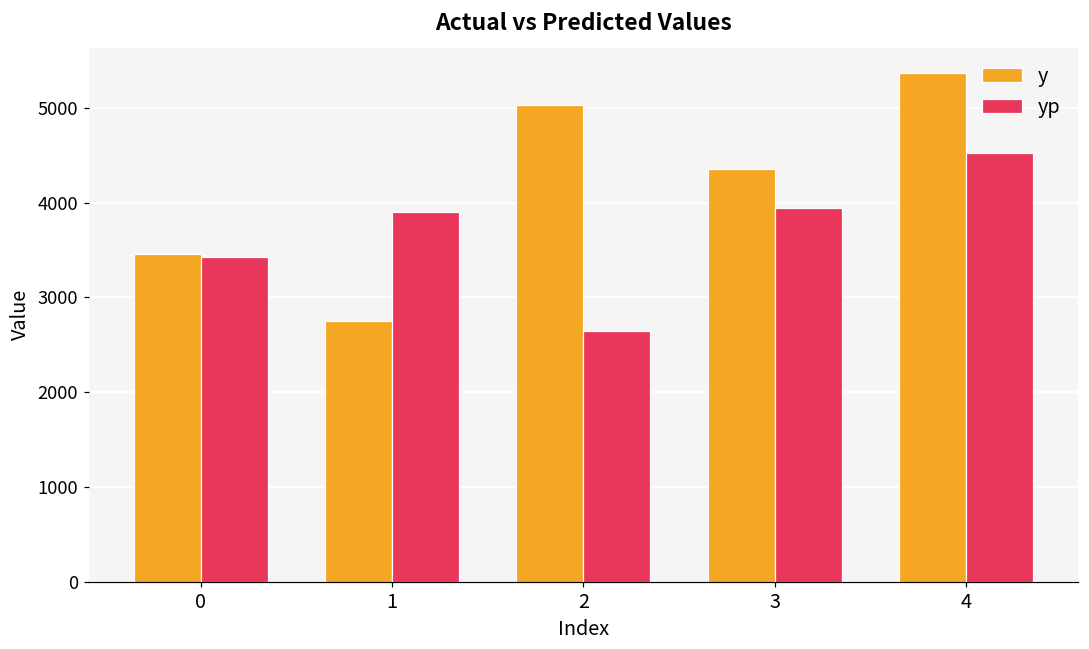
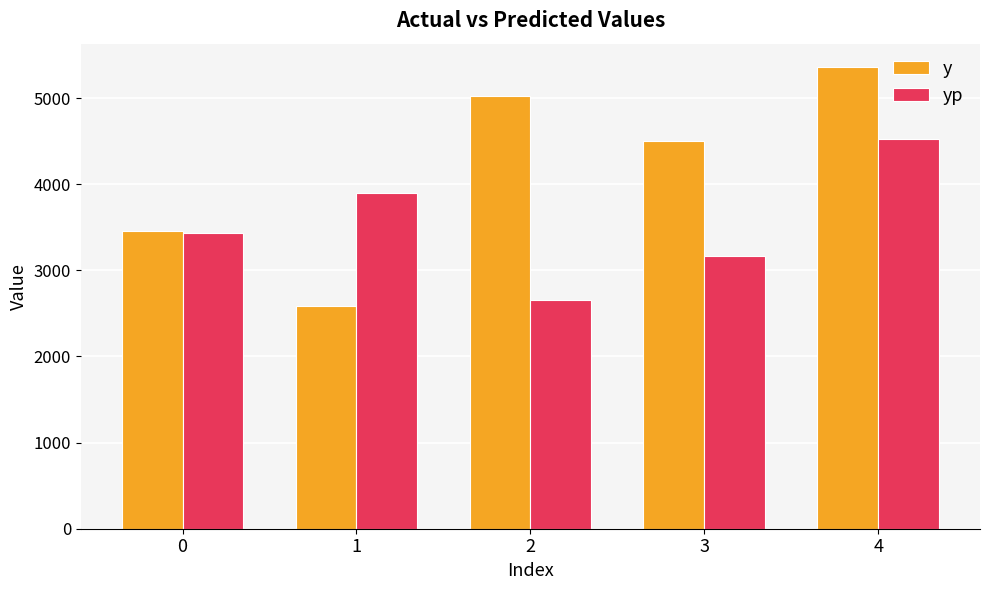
y, 1: 2700 -> 2600
y, 3: 4400 -> 4500
yp, 3: 3900 -> 3200
